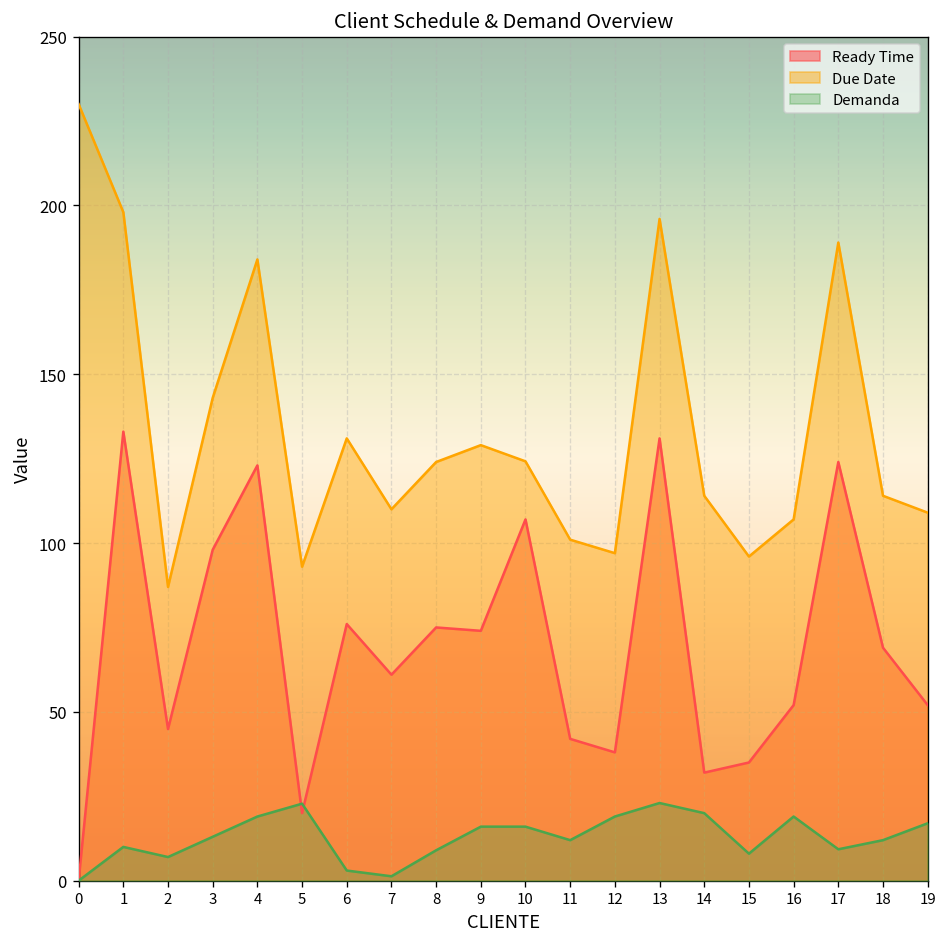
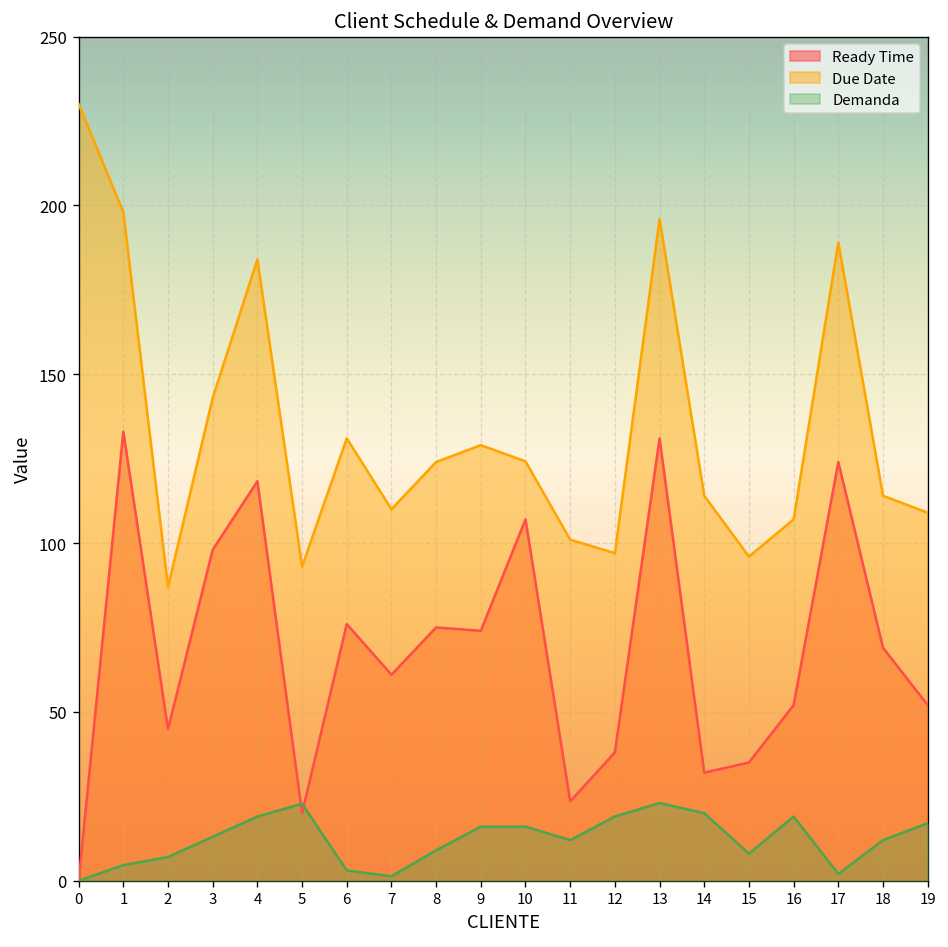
Demanda, 1: 10 -> 5
Ready Time, 4: 123 -> 118
Ready Time, 11: 42 -> 24
Demanda, 17: 9 -> 2
